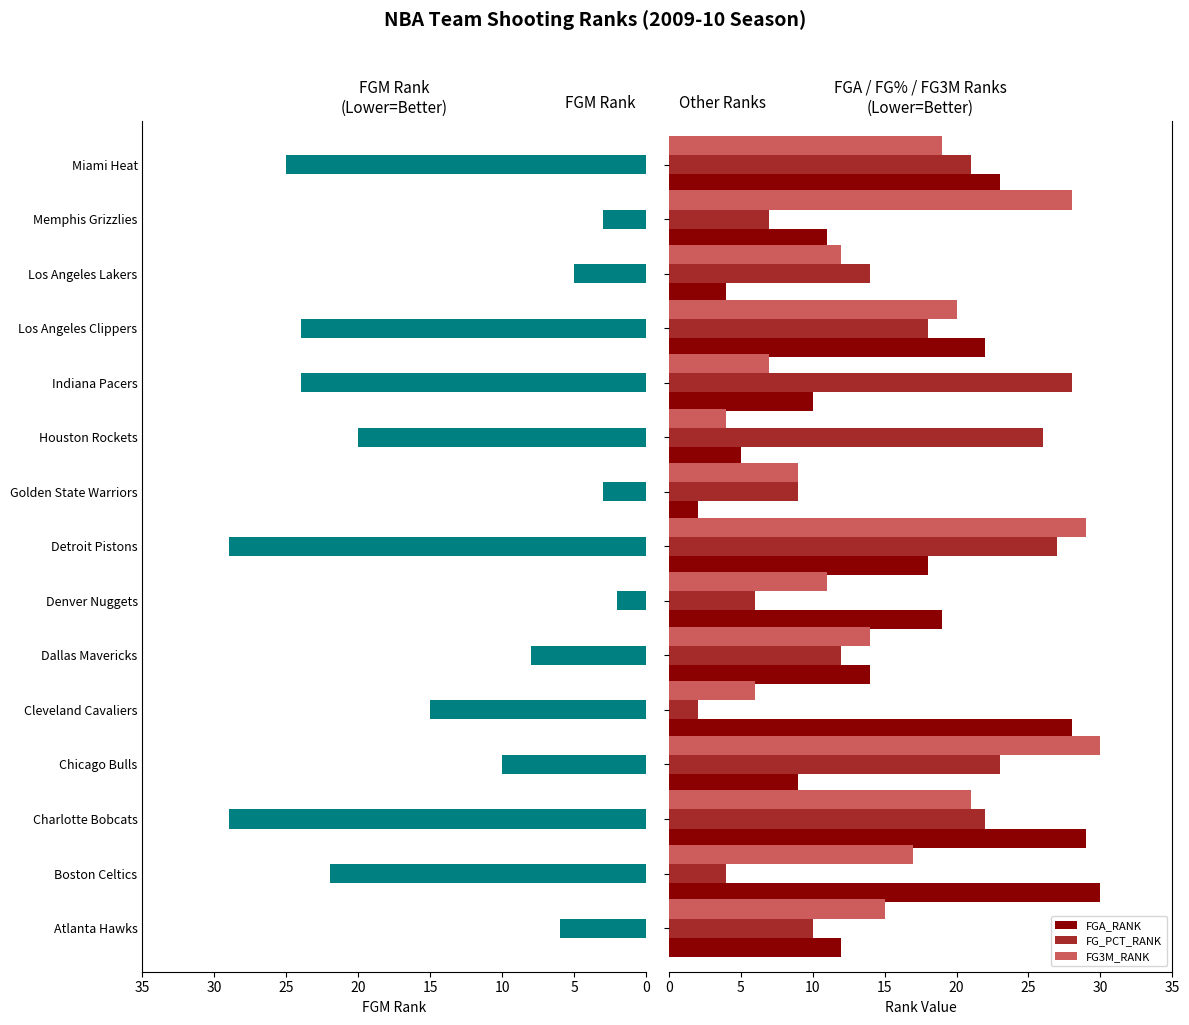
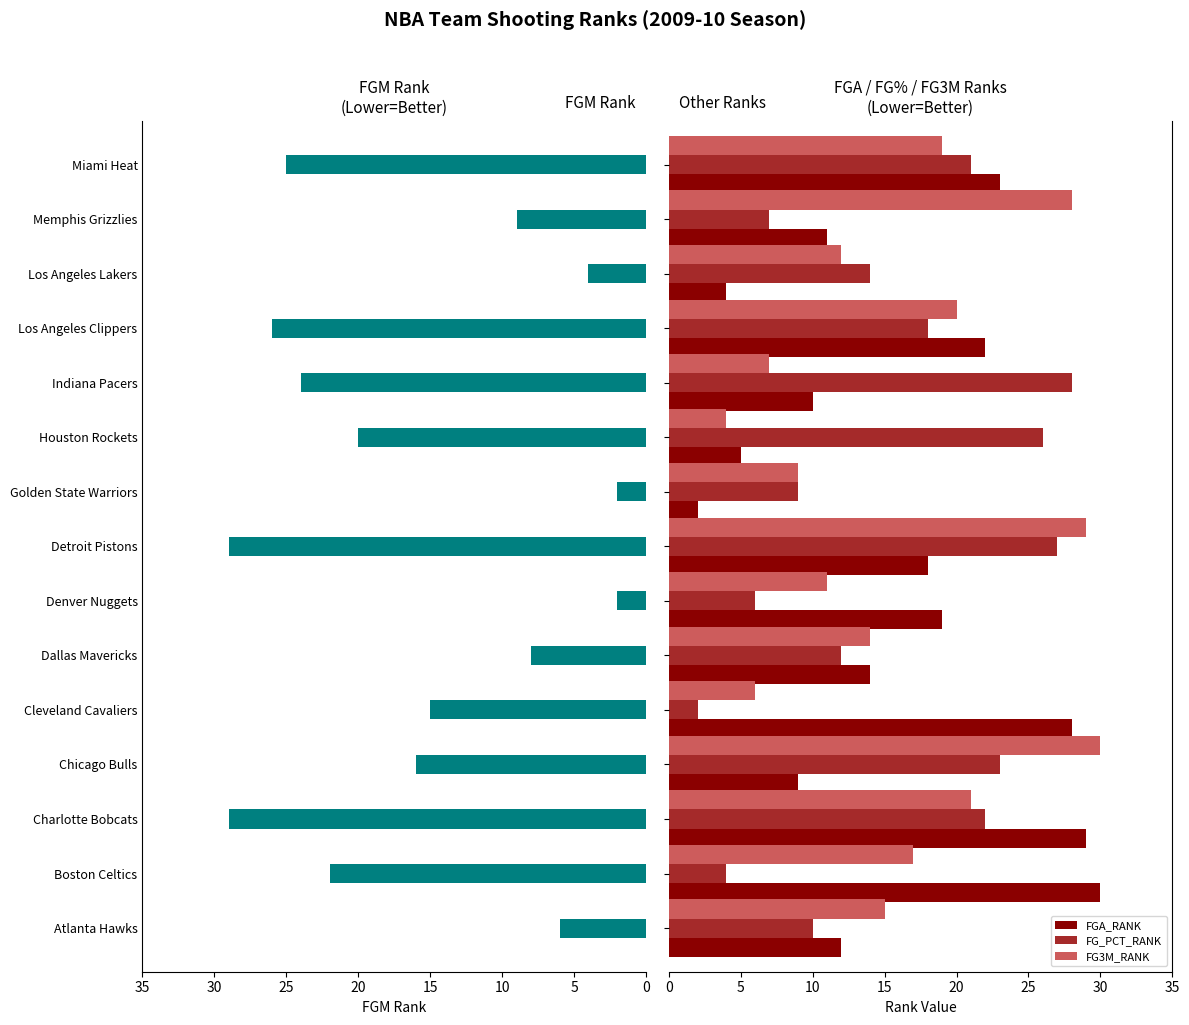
FGM Rank (Lower=Better), Memphis Grizzlies: 3 -> 9
FGM Rank (Lower=Better), Los Angeles Lakers: 5 -> 4
FGM Rank (Lower=Better), Los Angeles Clippers: 24 -> 26
FGM Rank (Lower=Better), Golden State Warriors: 3 -> 2
FGM Rank (Lower=Better), Chicago Bulls: 10 -> 16
